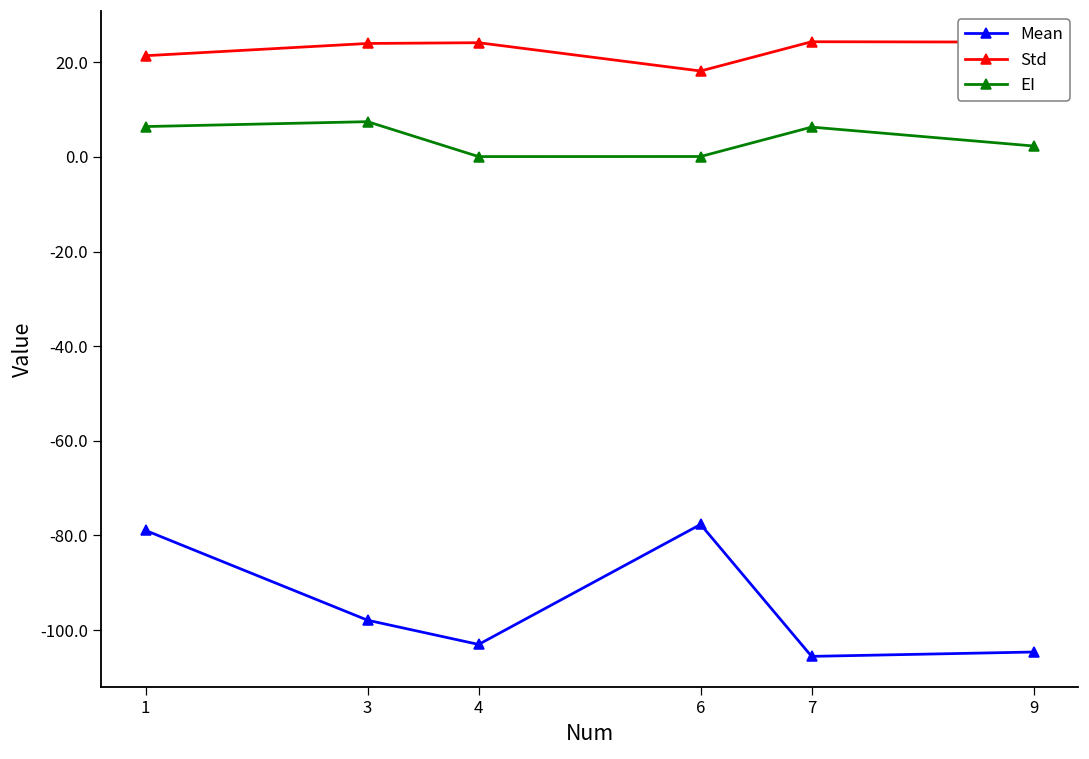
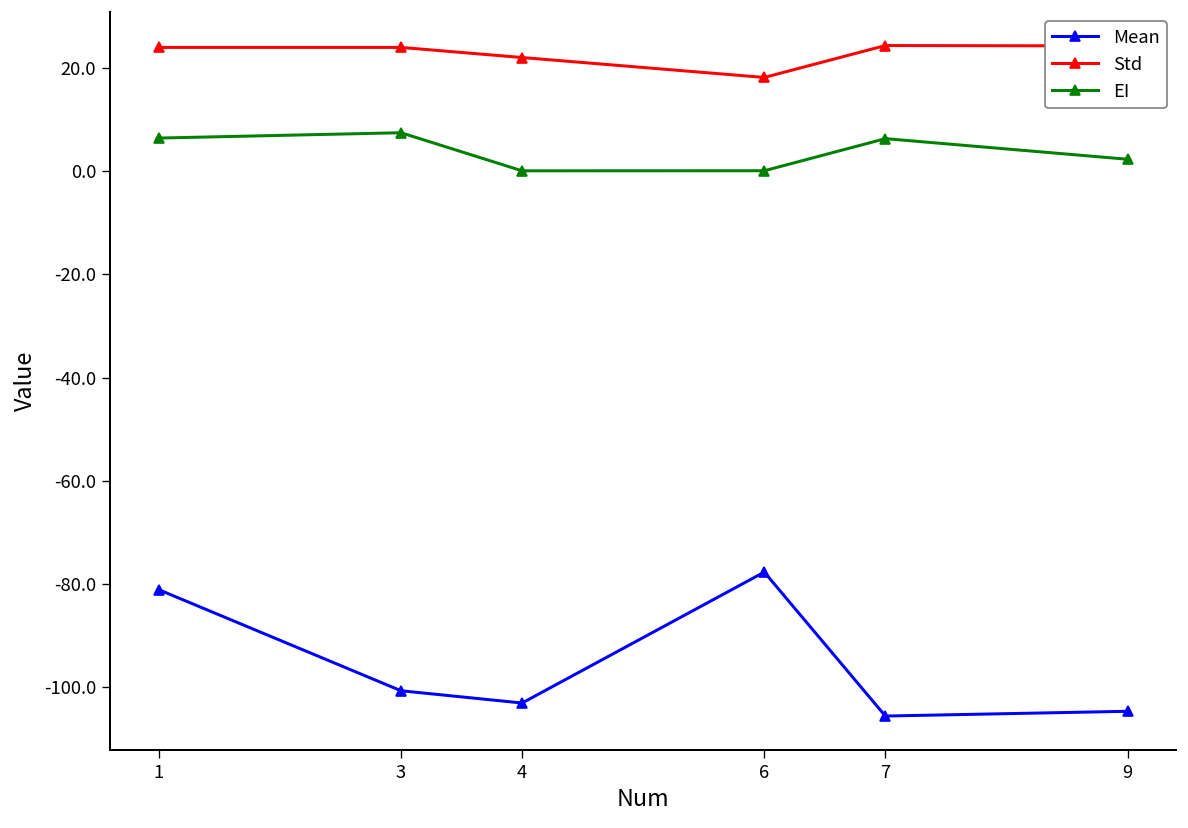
Mean, 1: -79 -> -81
Std, 1: 21 -> 24
Mean, 3: -98 -> -101
Std, 4: 24 -> 22
